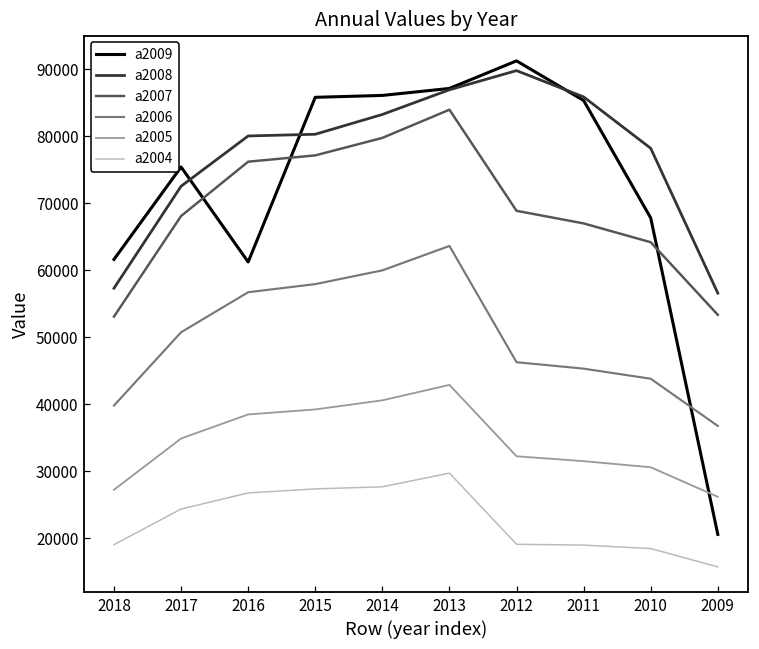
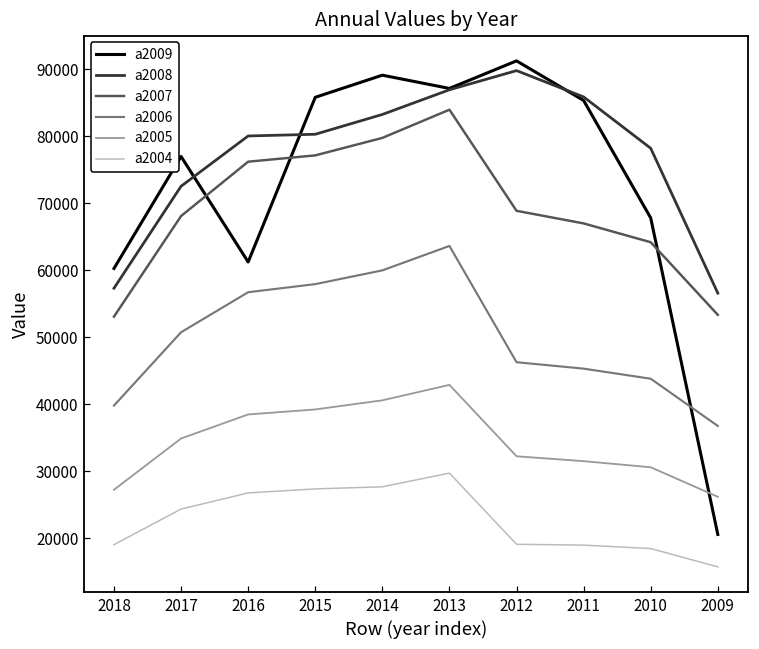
a2009, 2018: 62000 -> 60000
a2009, 2017: 75000 -> 77000
a2009, 2014: 86000 -> 89000
